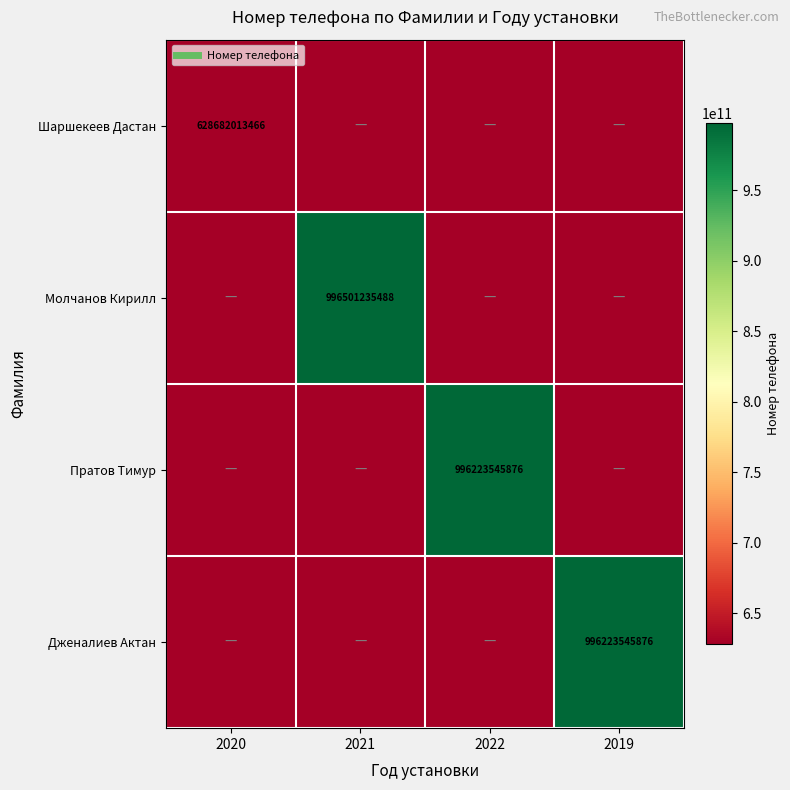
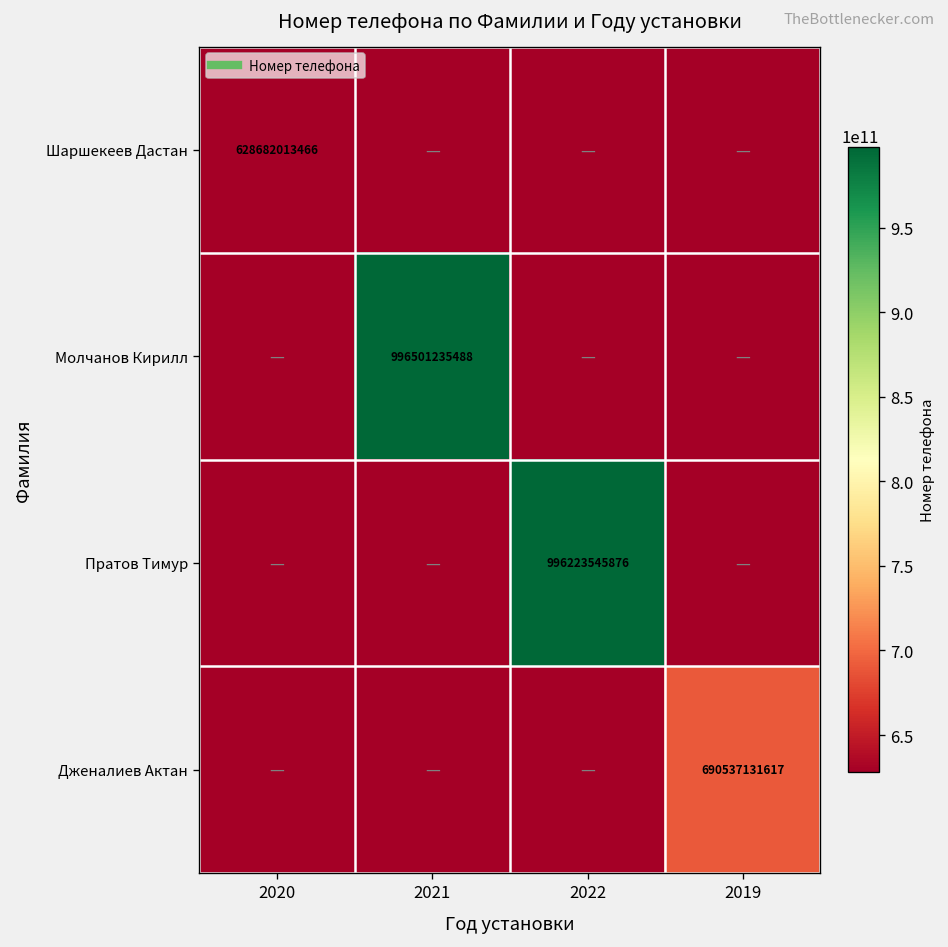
Дженалиев Актан, 2019: 996223545876 -> 690537131617
